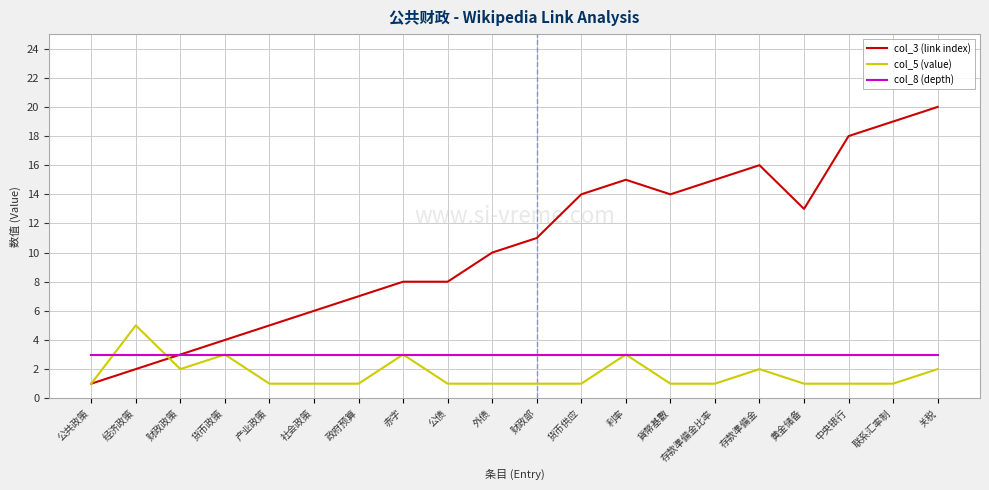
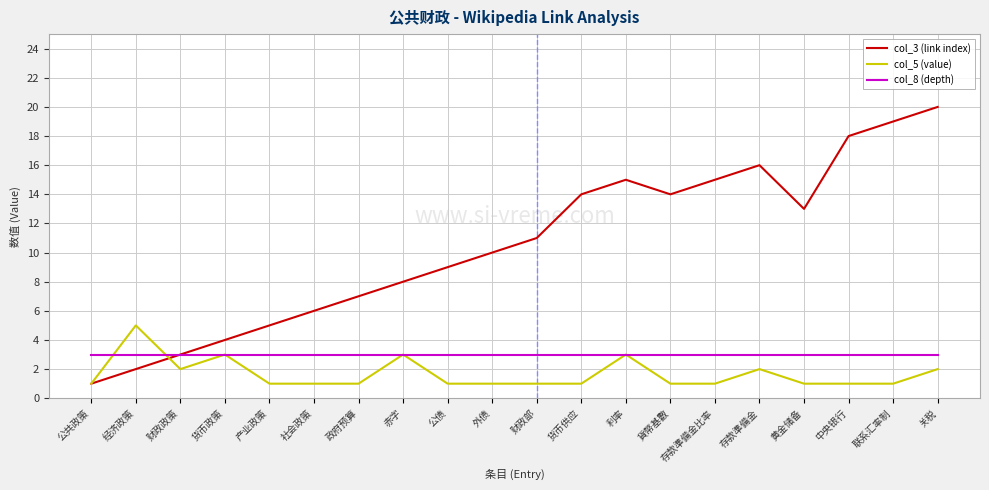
col_3 (link index), 公债: 8 -> 9
